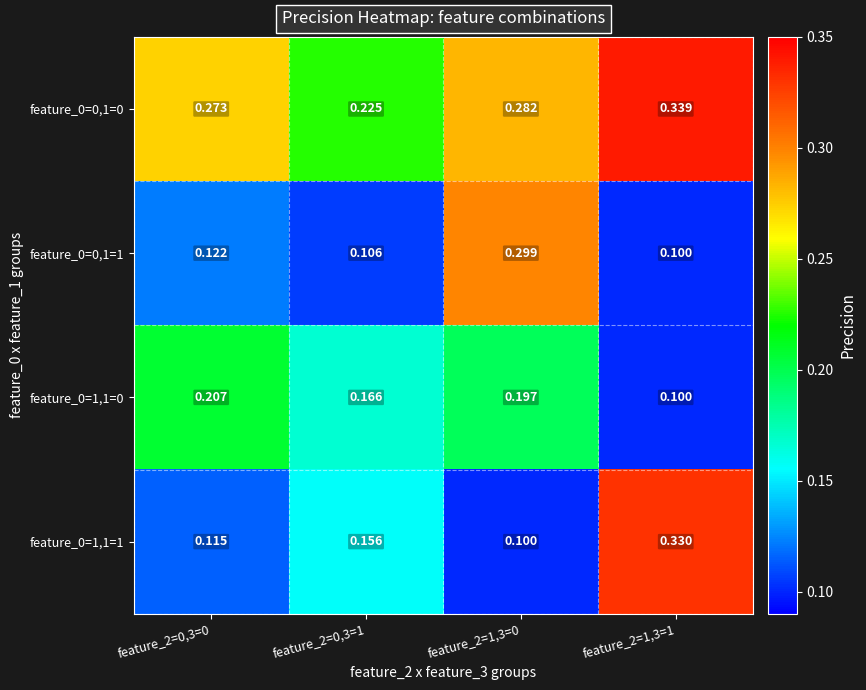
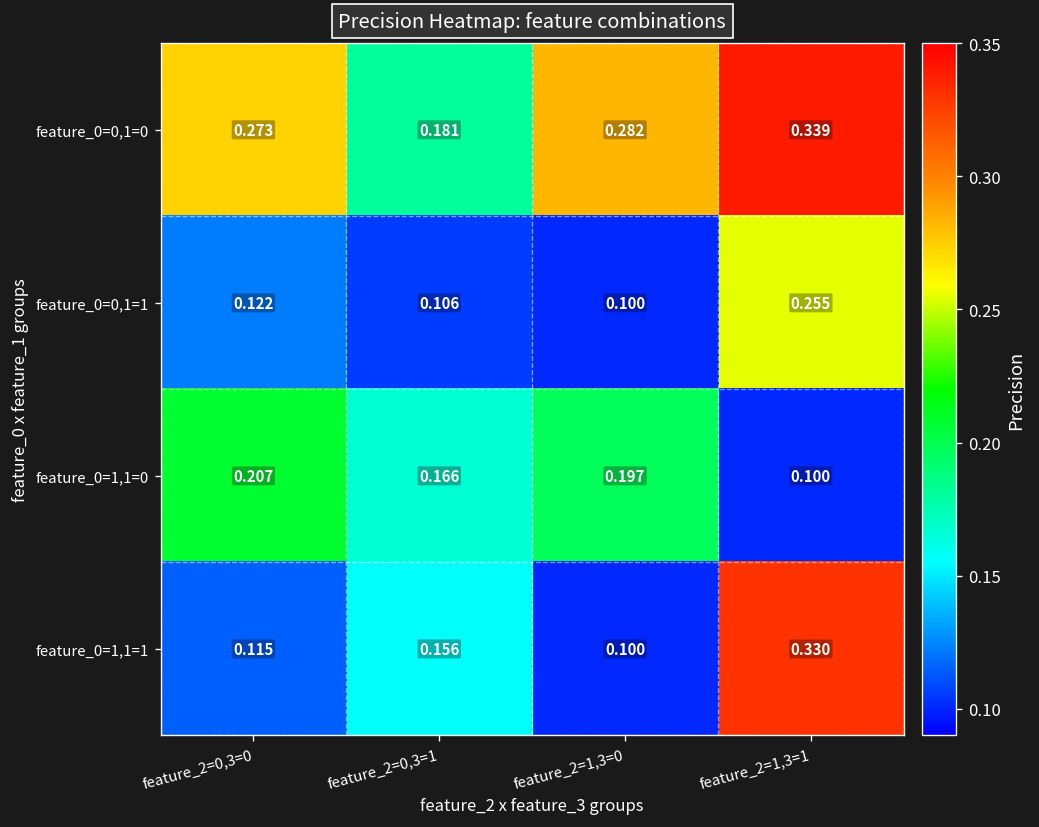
feature_0=0,1=0, feature_2=0,3=1: 0.225 -> 0.181
feature_0=0,1=1, feature_2=1,3=0: 0.299 -> 0.100
feature_0=0,1=1, feature_2=1,3=1: 0.100 -> 0.255
